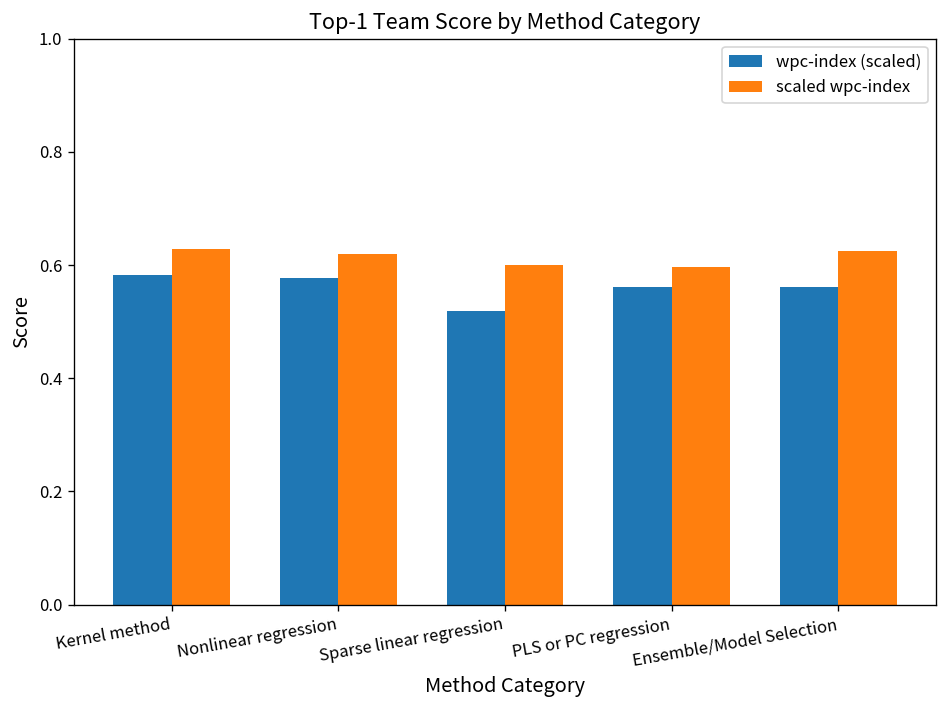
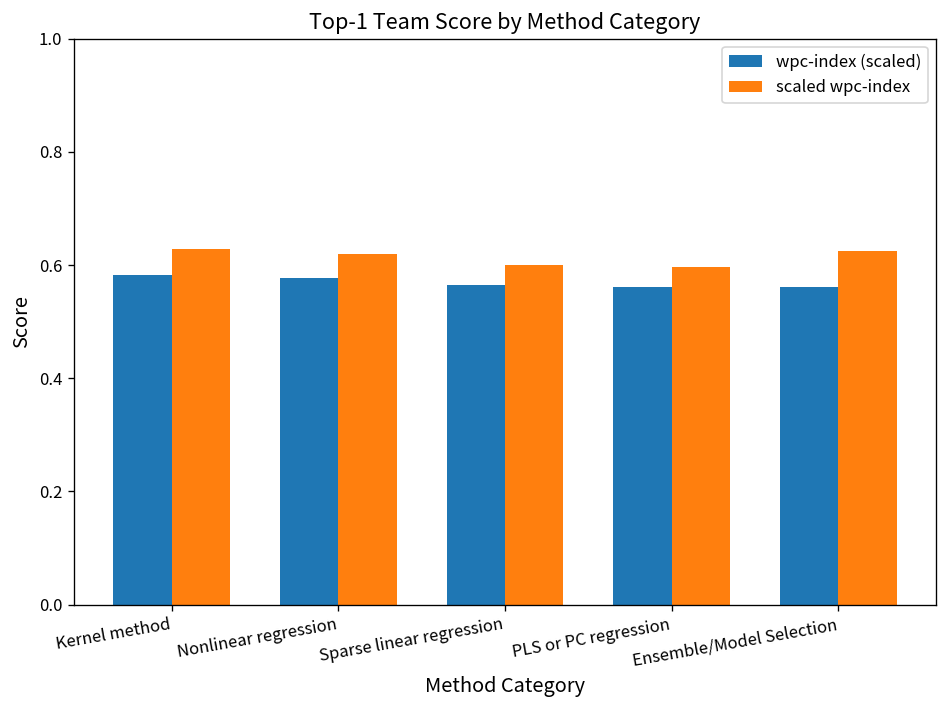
wpc-index (scaled), Sparse linear regression: 0.52 -> 0.56
